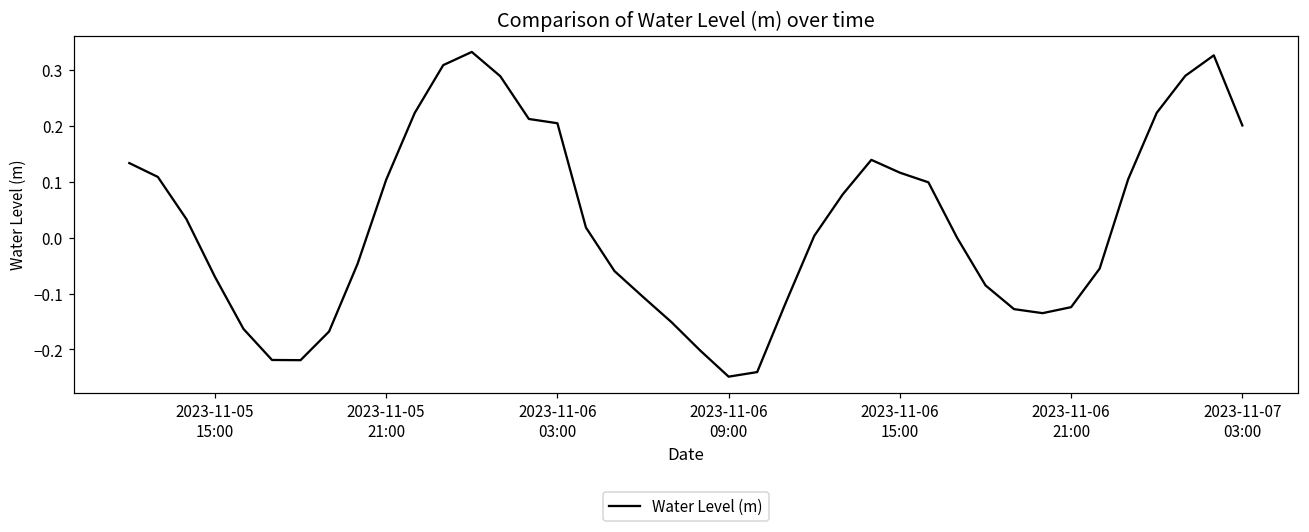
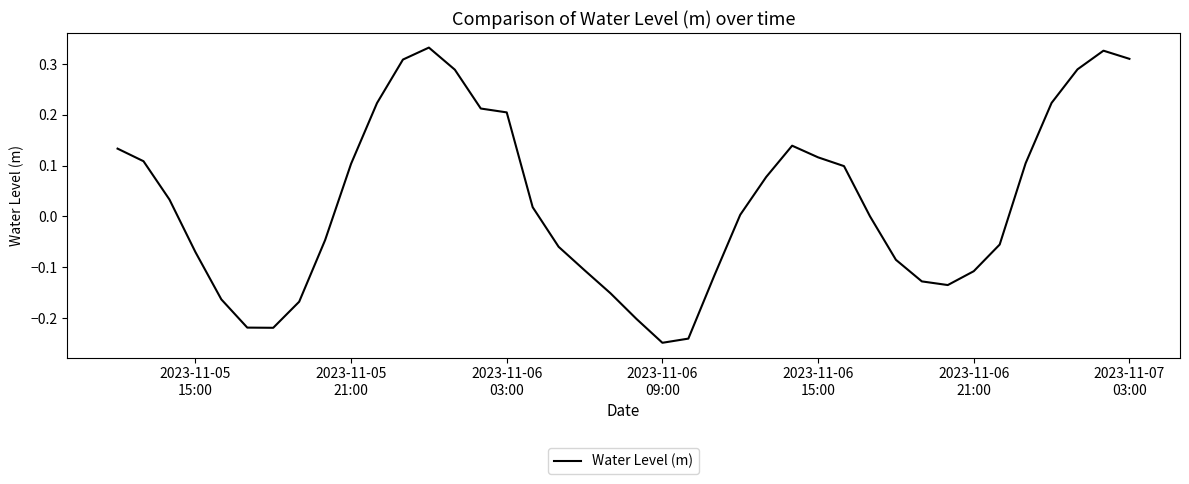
2023-11-06 21:00: -0.12 -> -0.11
2023-11-07 03:00: 0.20 -> 0.31
